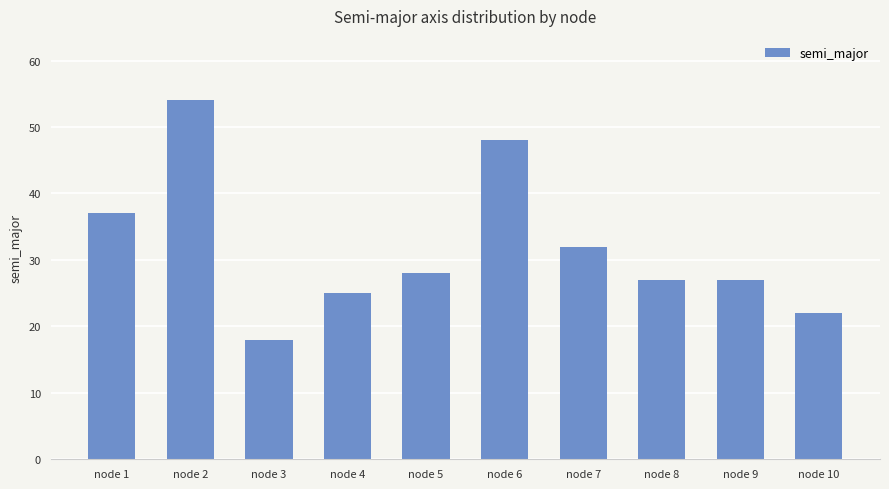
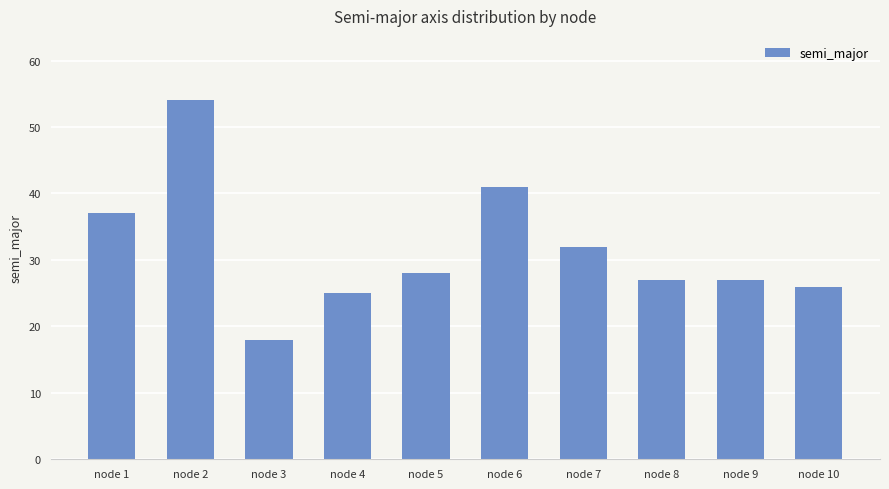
node 6: 48 -> 41
node 10: 22 -> 26
